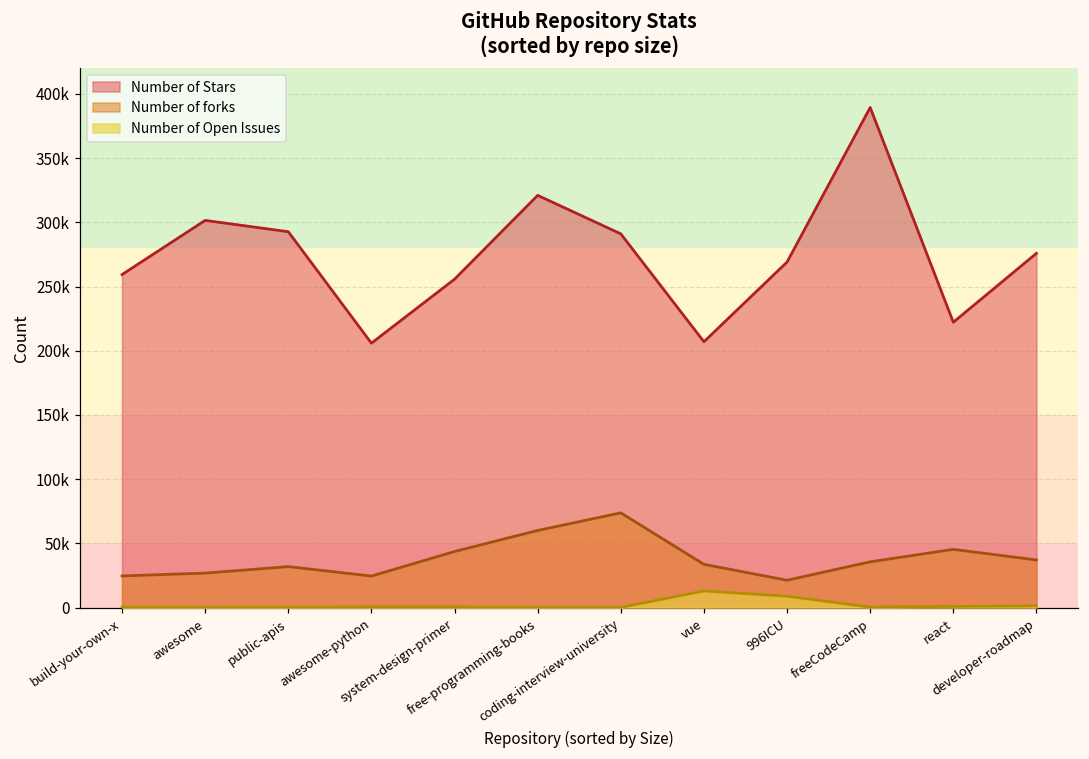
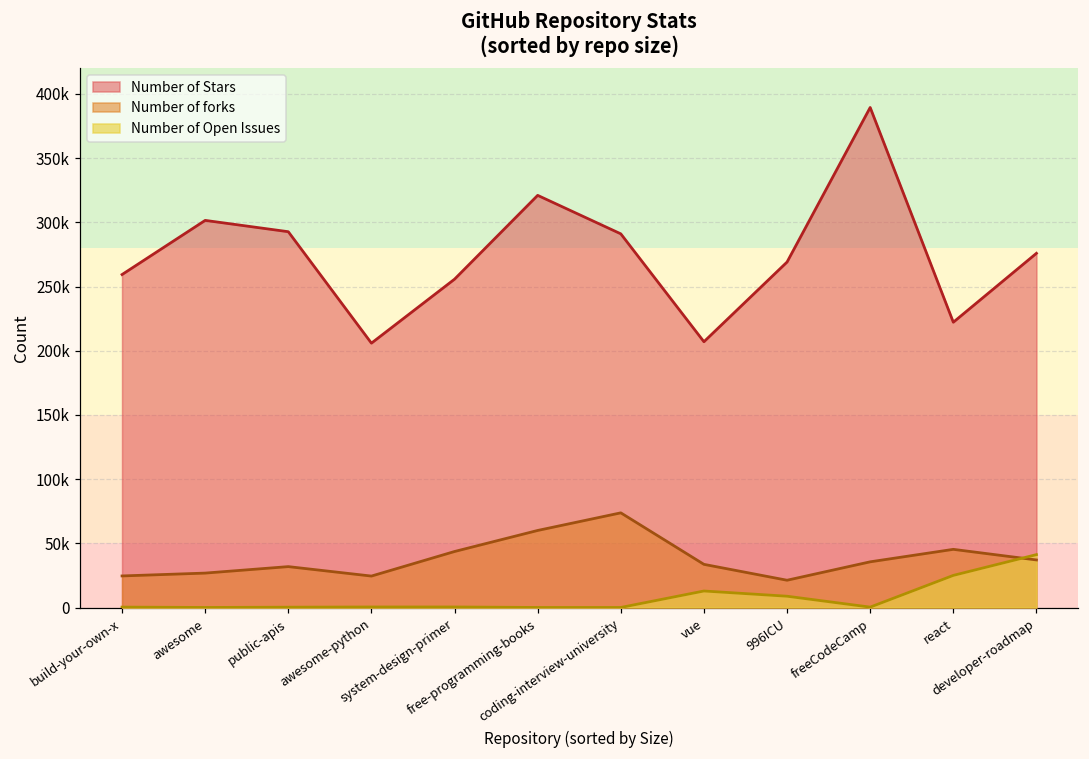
Number of Open Issues, react: 1000 -> 25000
Number of Open Issues, developer-roadmap: 1000 -> 41000
